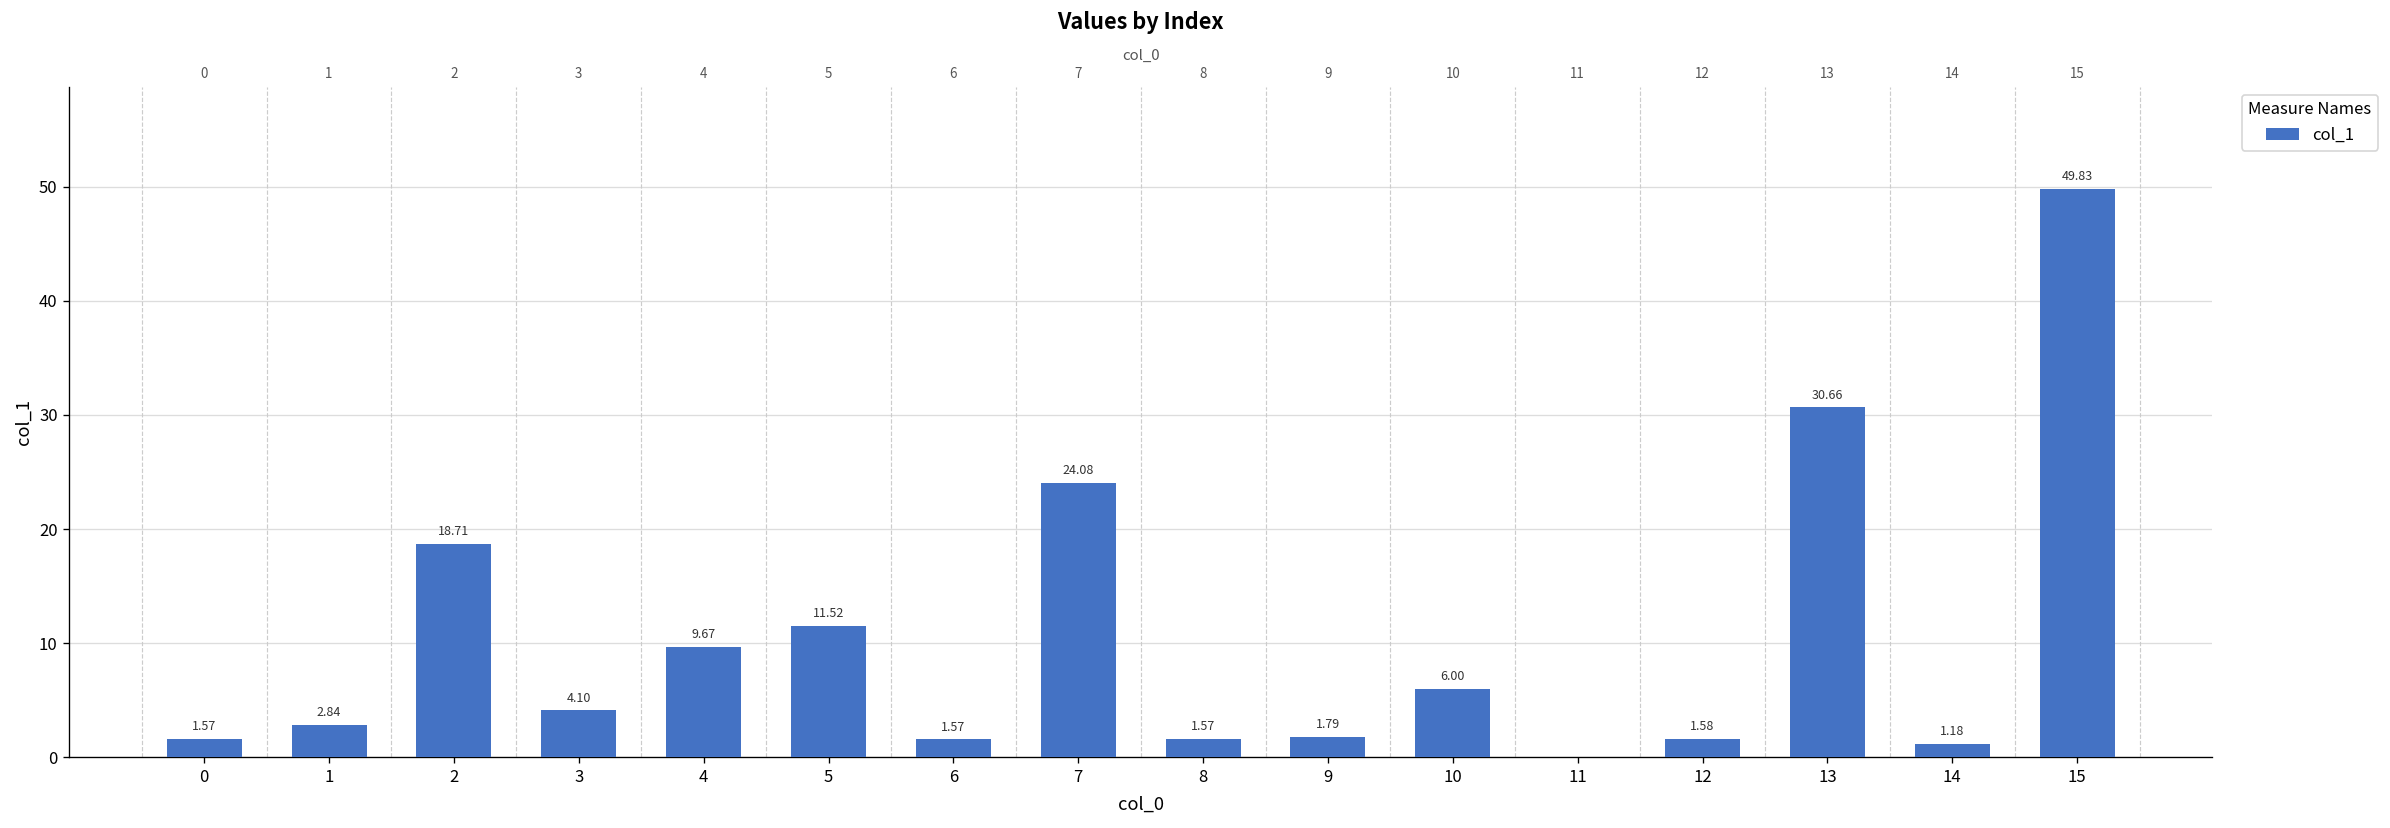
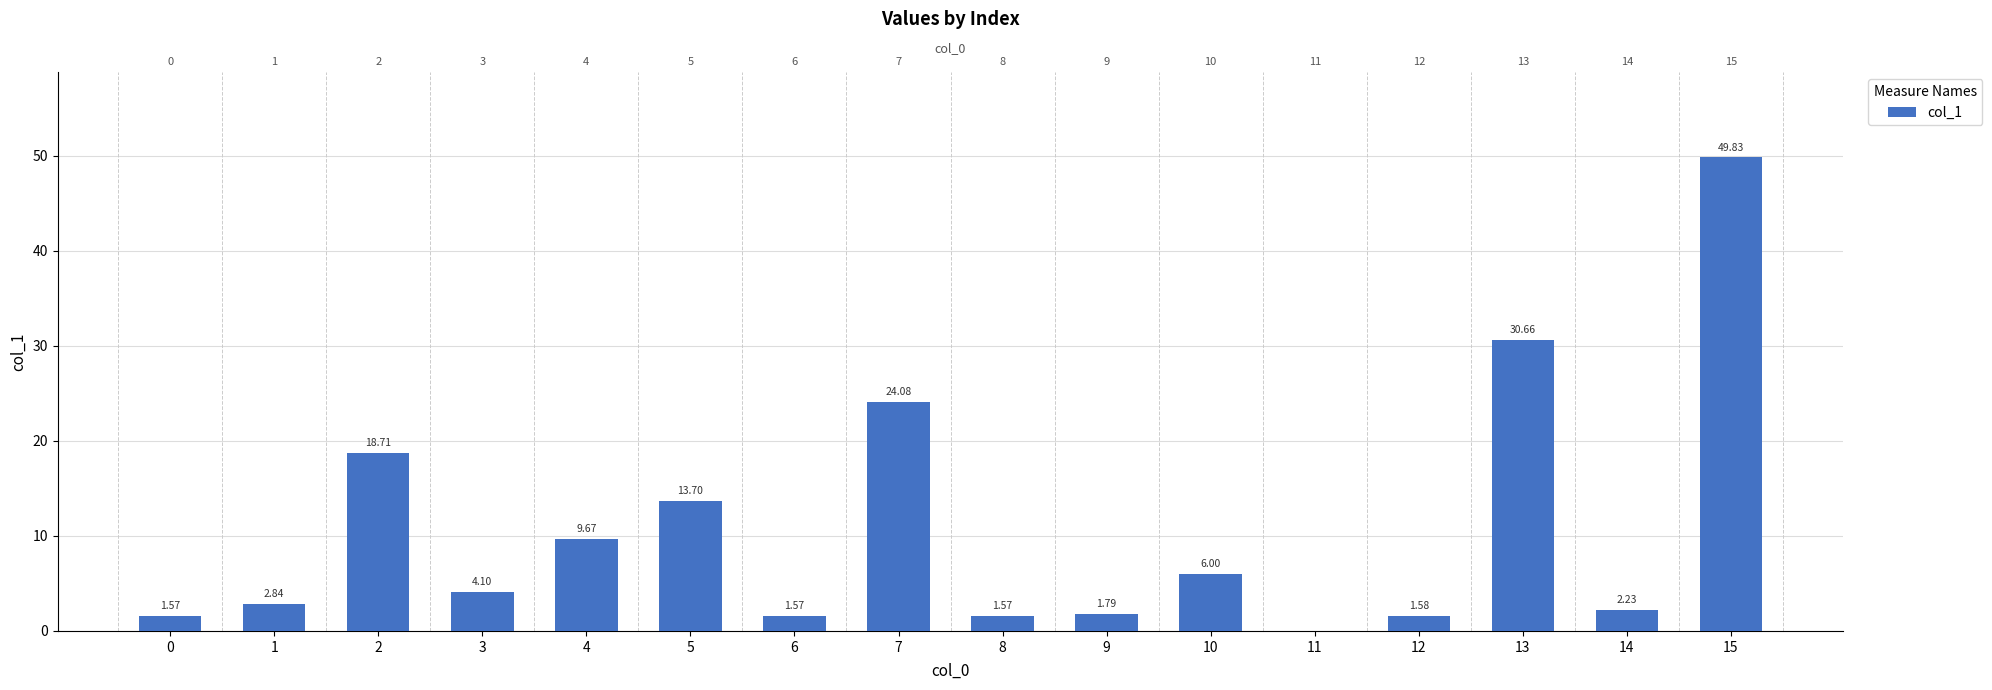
5: 11.52 -> 13.70
14: 1.18 -> 2.23
